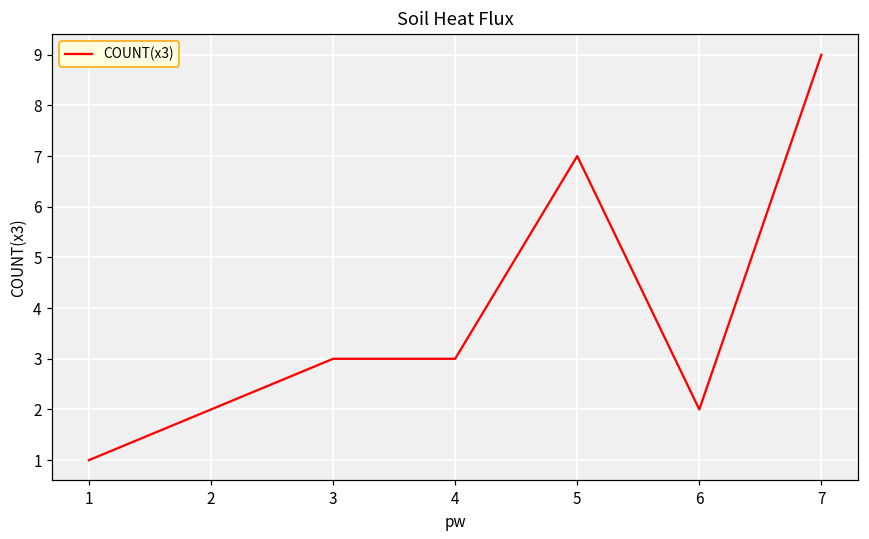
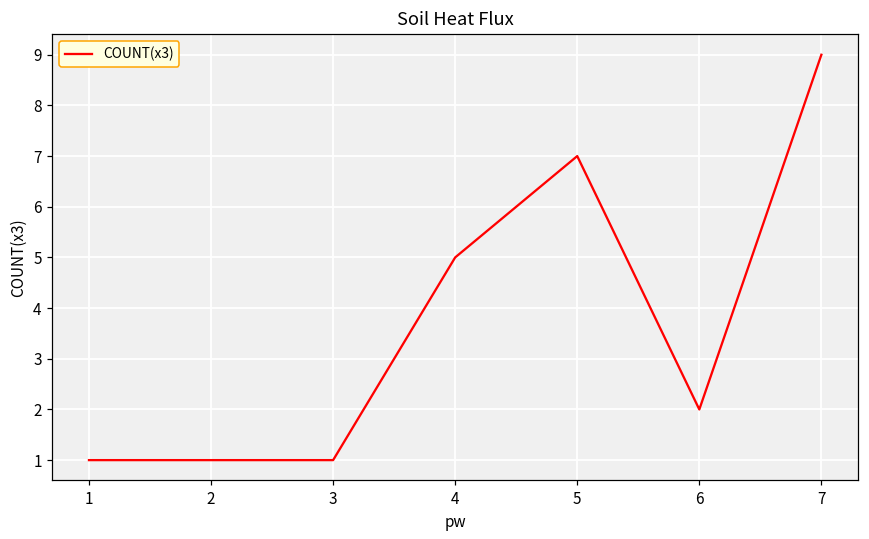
3: 3 -> 1
4: 3 -> 5
